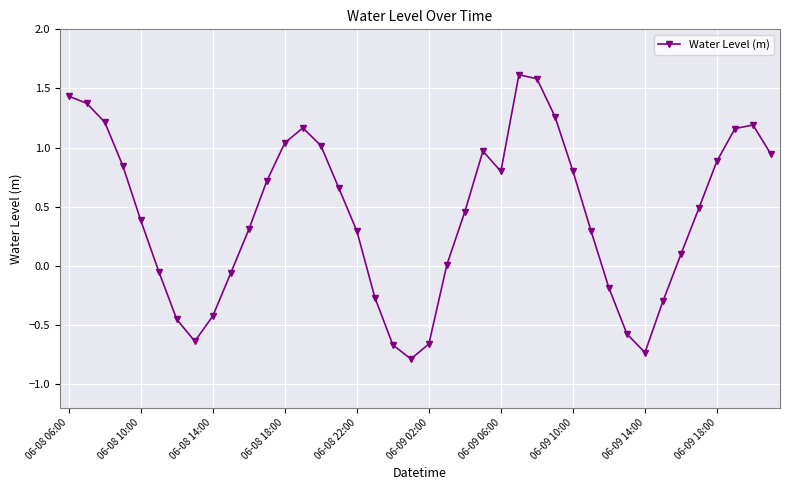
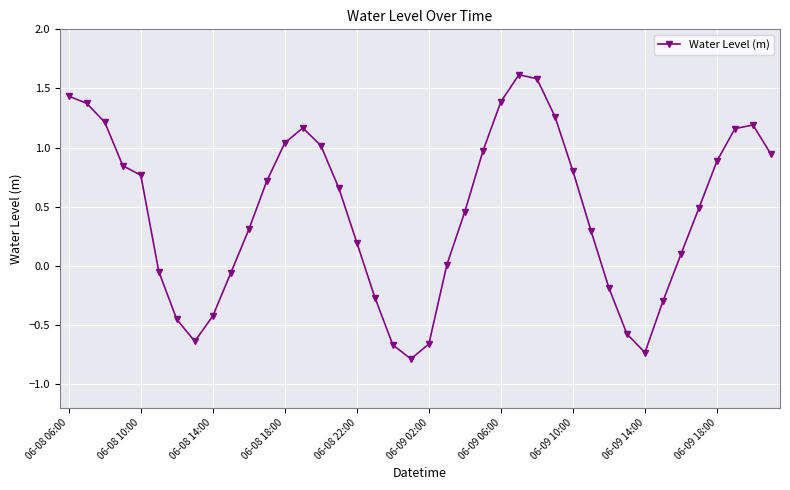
06-08 10:00: 0.38 -> 0.77
06-08 22:00: 0.29 -> 0.20
06-09 06:00: 0.80 -> 1.39
